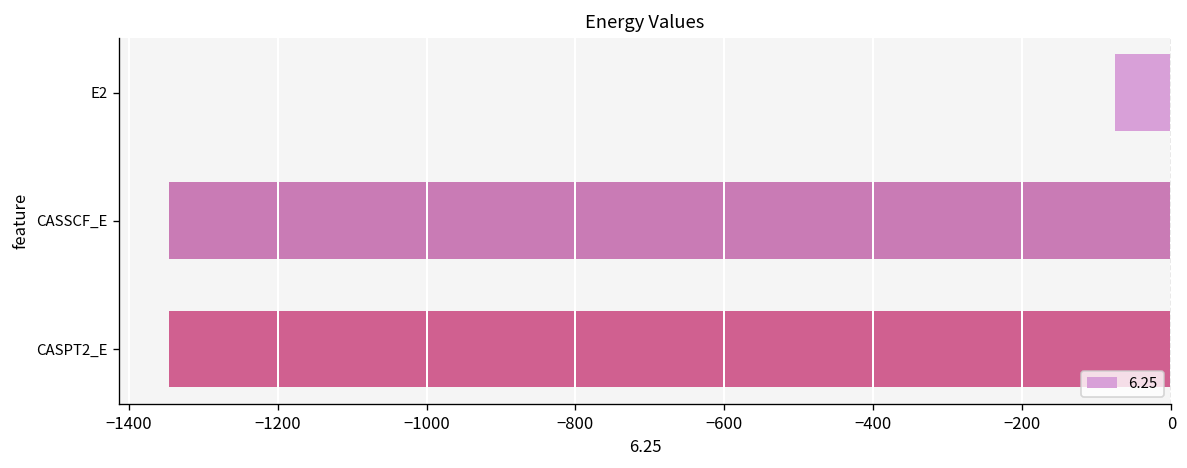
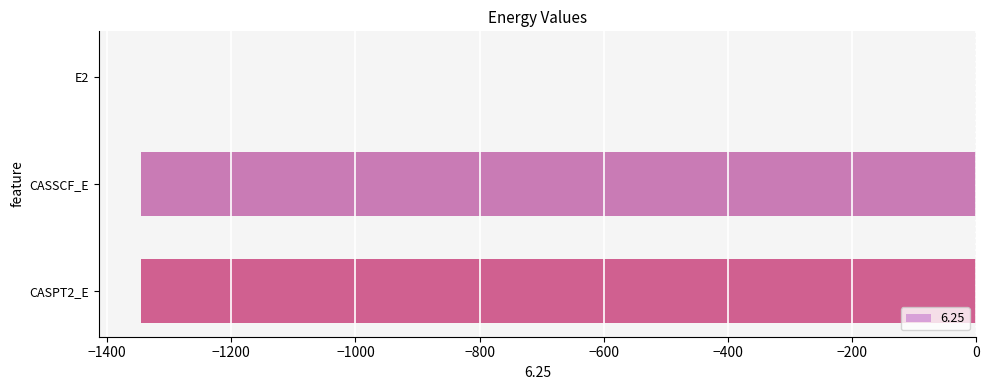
E2: -80 -> 0
